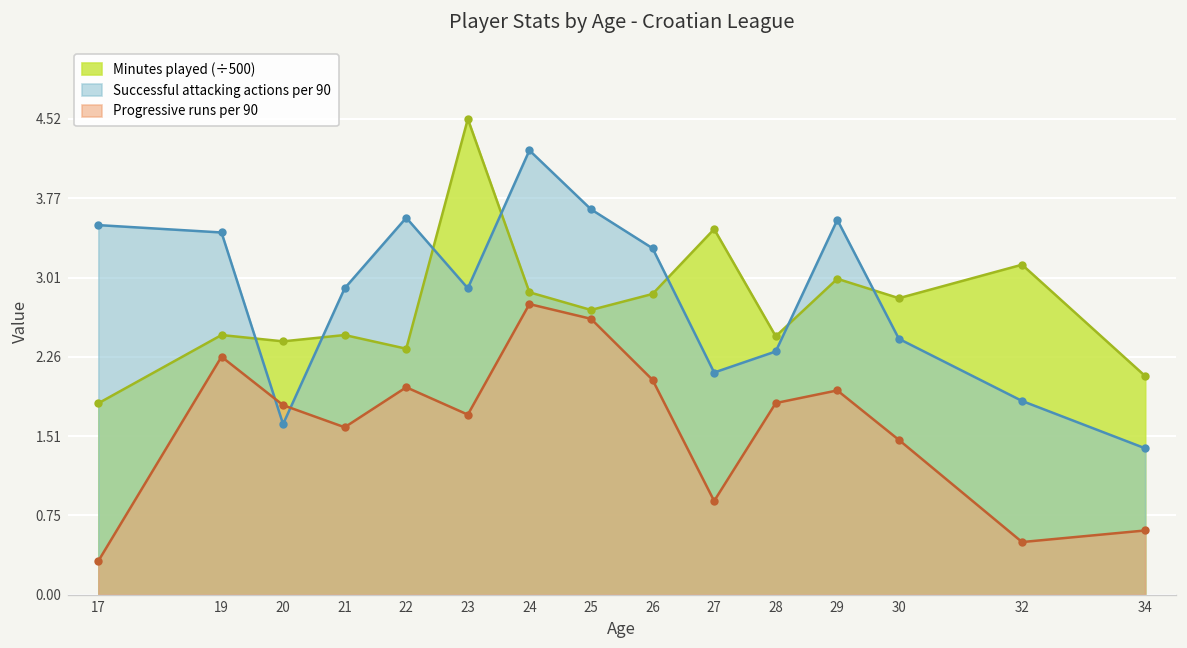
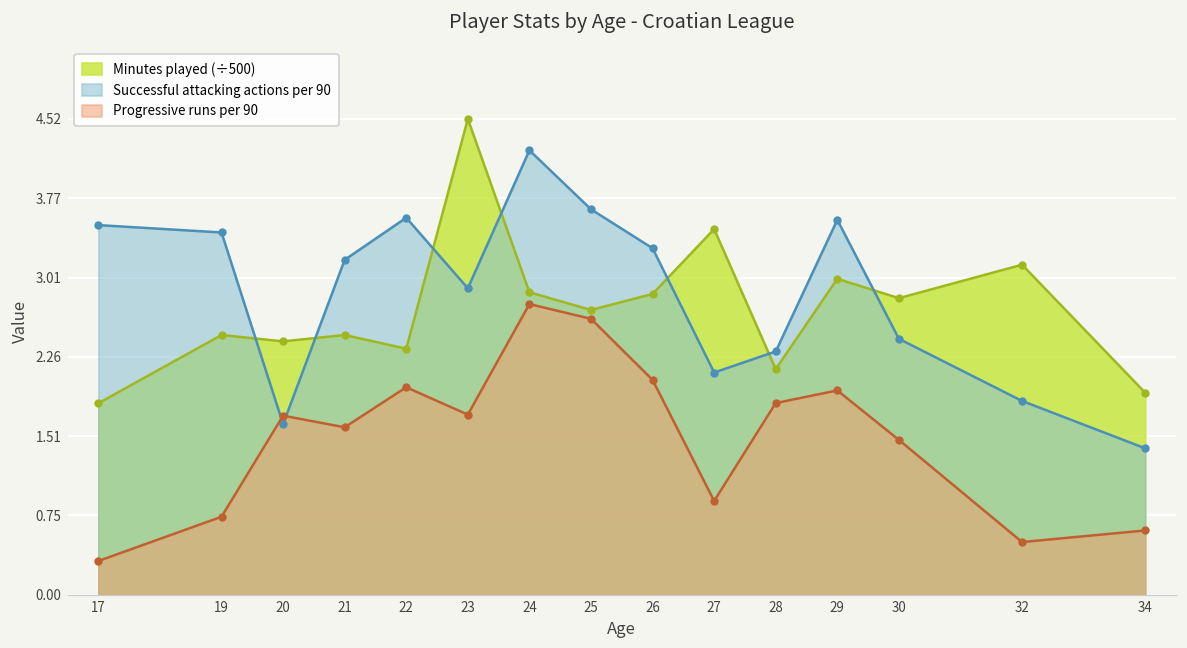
Progressive runs per 90, 19: 2.3 -> 0.7
Progressive runs per 90, 20: 1.8 -> 1.7
Successful attacking actions per 90, 21: 2.9 -> 3.2
Minutes played (÷500), 28: 2.5 -> 2.1
Minutes played (÷500), 34: 2.1 -> 1.9
